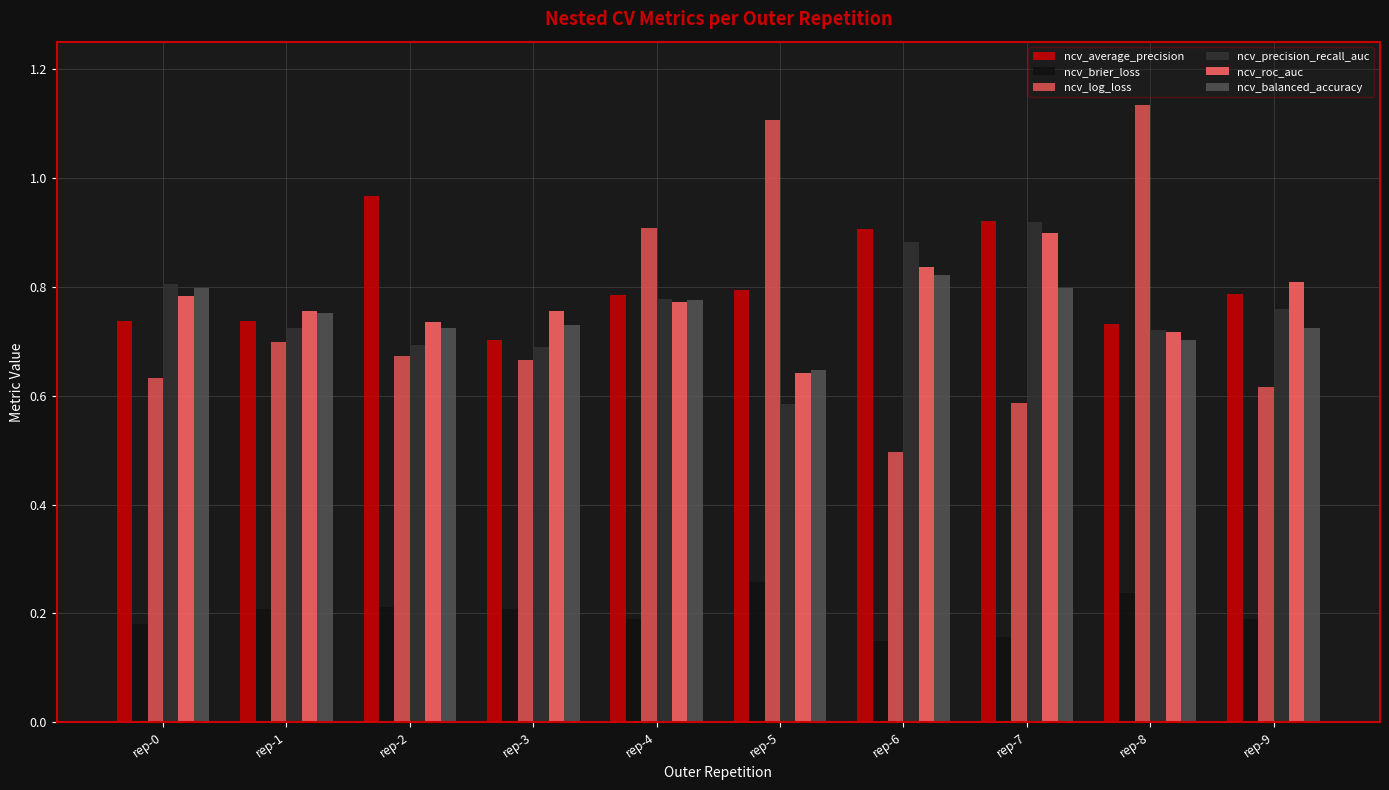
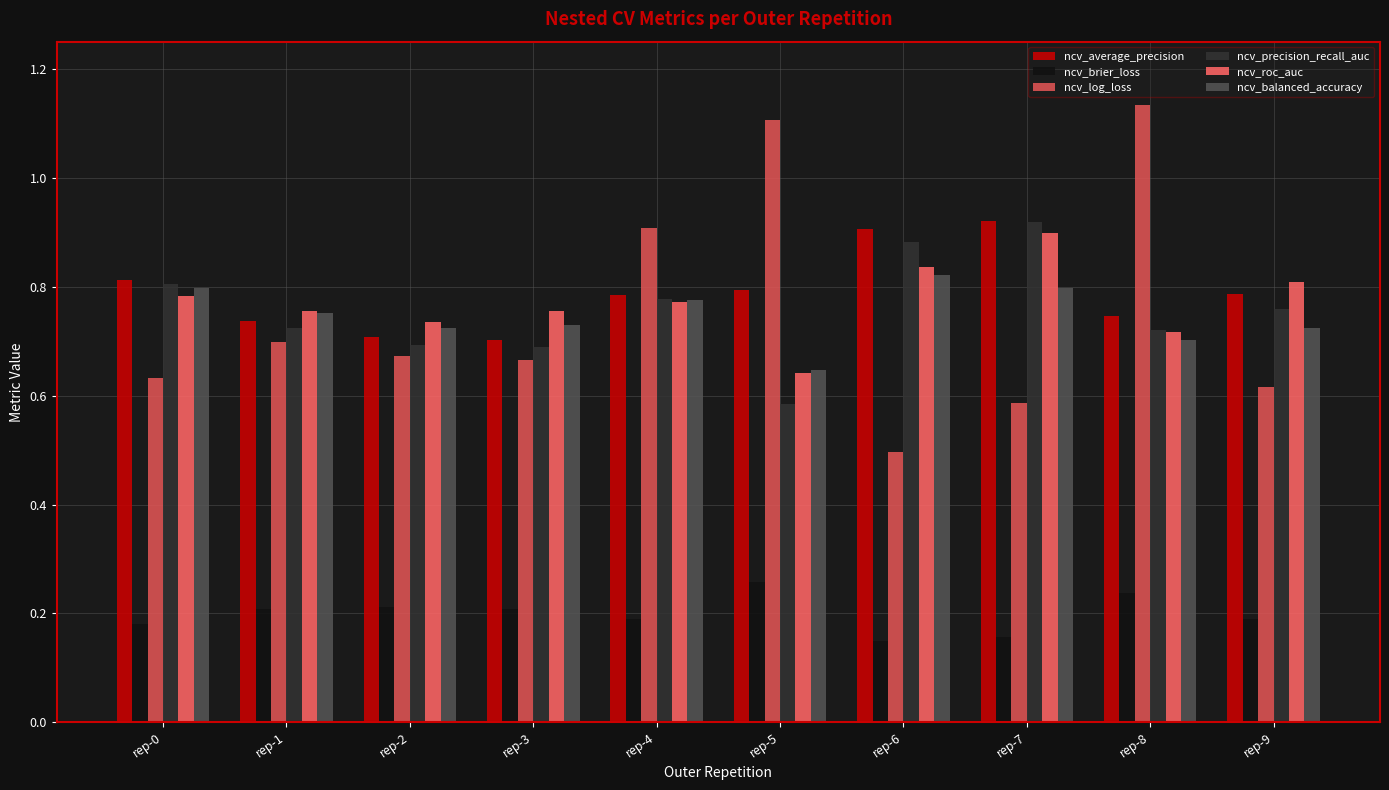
ncv_average_precision, rep-0: 0.74 -> 0.81
ncv_average_precision, rep-2: 0.97 -> 0.71
ncv_average_precision, rep-8: 0.73 -> 0.75
